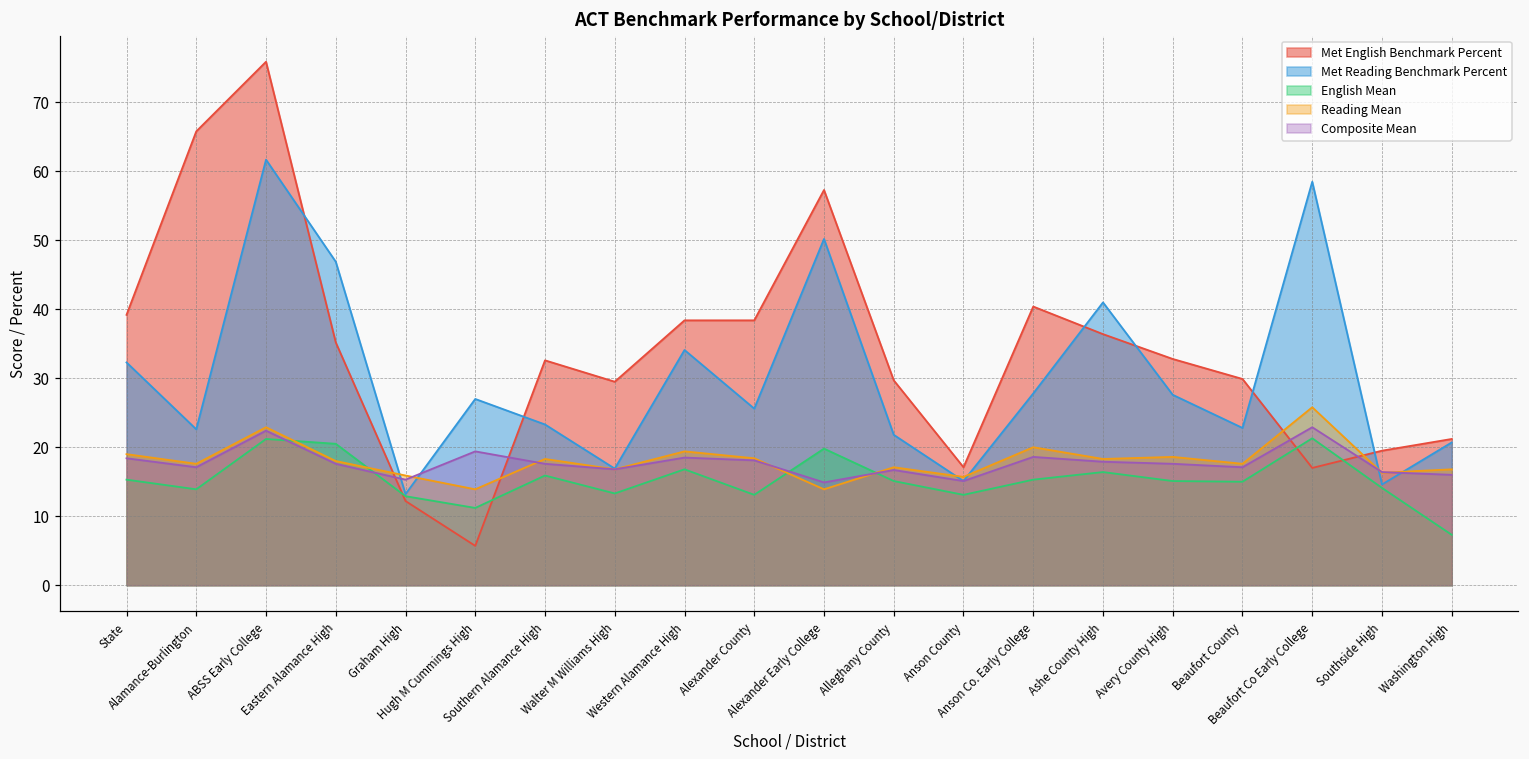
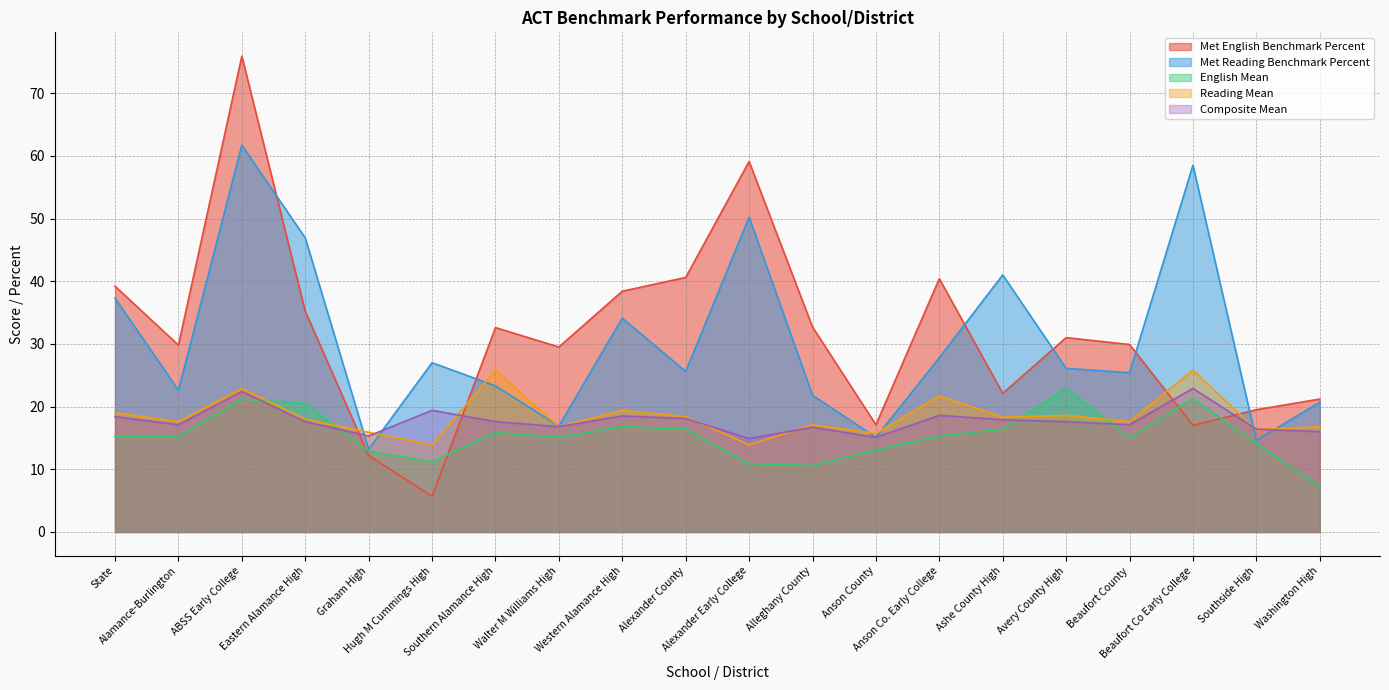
Met Reading Benchmark Percent, State: 32 -> 37
Met English Benchmark Percent, Alamance-Burlington: 66 -> 30
English Mean, Alamance-Burlington: 14 -> 15
Reading Mean, Southern Alamance High: 18 -> 26
English Mean, Walter M Williams High: 13 -> 15
Met English Benchmark Percent, Alexander County: 38 -> 41
English Mean, Alexander County: 13 -> 16
Met English Benchmark Percent, Alexander Early College: 57 -> 59
English Mean, Alexander Early College: 20 -> 11
Met English Benchmark Percent, Alleghany County: 30 -> 33
English Mean, Alleghany County: 15 -> 11
Reading Mean, Anson Co. Early College: 20 -> 22
Met English Benchmark Percent, Ashe County High: 36 -> 22
Met English Benchmark Percent, Avery County High: 33 -> 31
Met Reading Benchmark Percent, Avery County High: 28 -> 26
English Mean, Avery County High: 15 -> 23
Met Reading Benchmark Percent, Beaufort County: 23 -> 25
